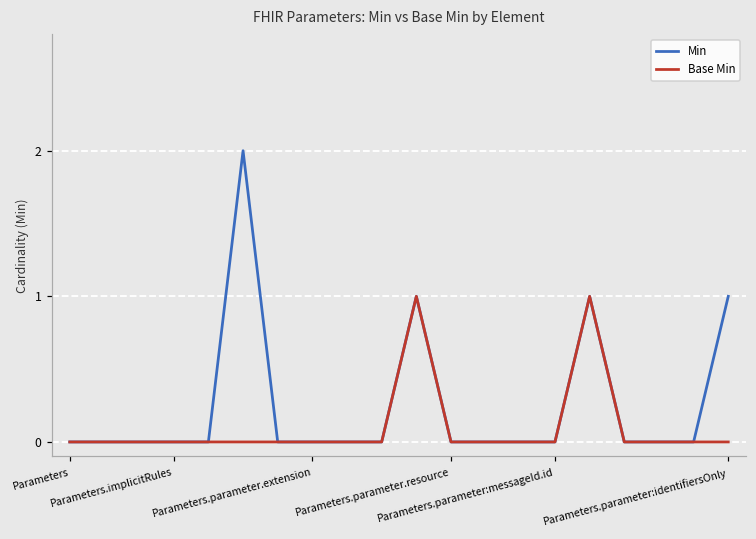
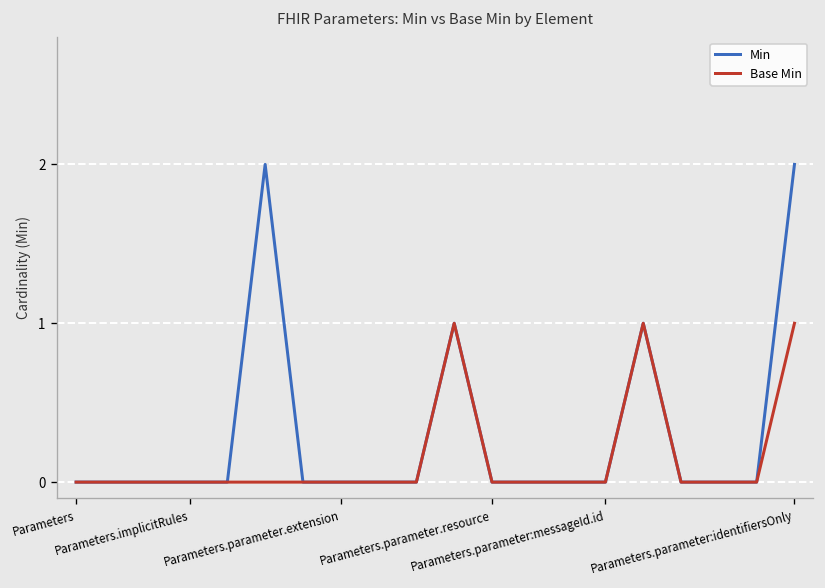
Min, Parameters.parameter:identifiersOnly: 1 -> 2
Base Min, Parameters.parameter:identifiersOnly: 0 -> 1
